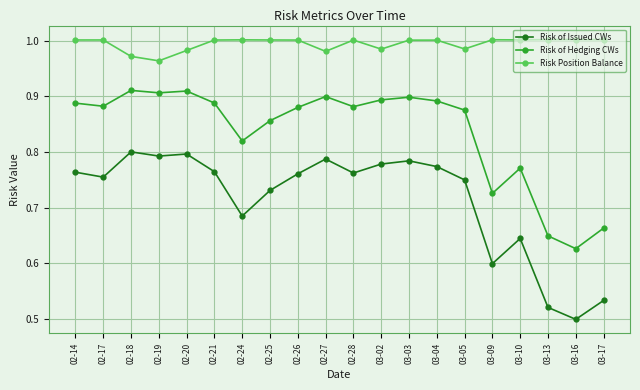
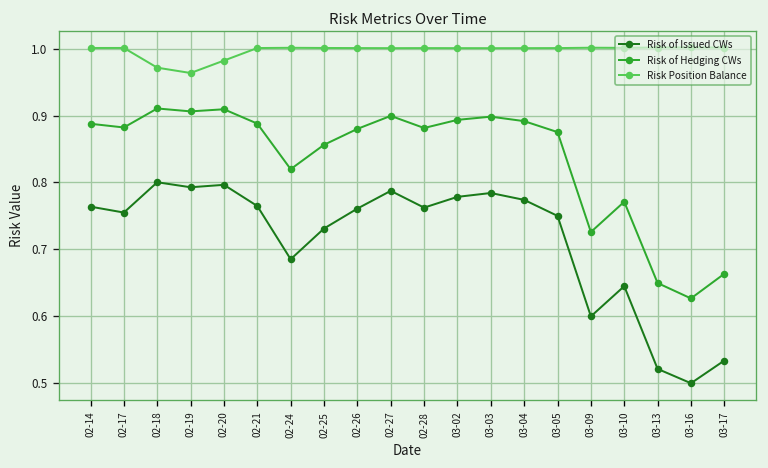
Risk Position Balance, 02-27: 0.98 -> 1.00
Risk Position Balance, 03-02: 0.98 -> 1.00
Risk Position Balance, 03-05: 0.98 -> 1.00
